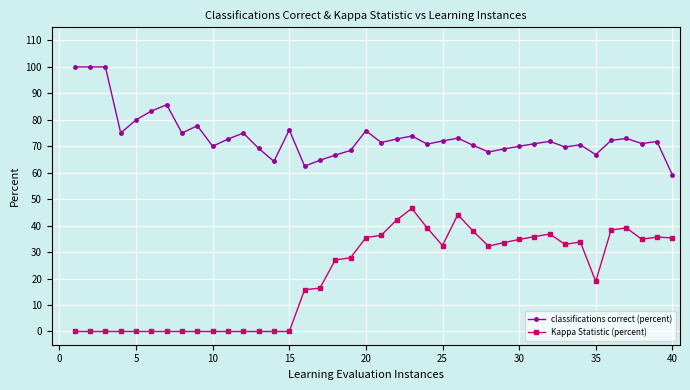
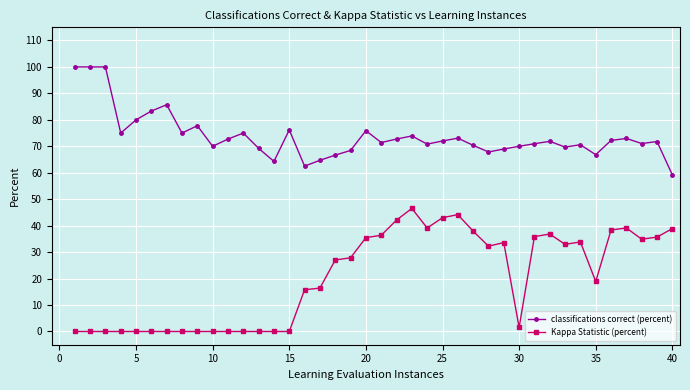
Kappa Statistic (percent), 25: 33 -> 43
Kappa Statistic (percent), 30: 35 -> 2
Kappa Statistic (percent), 40: 35 -> 39
